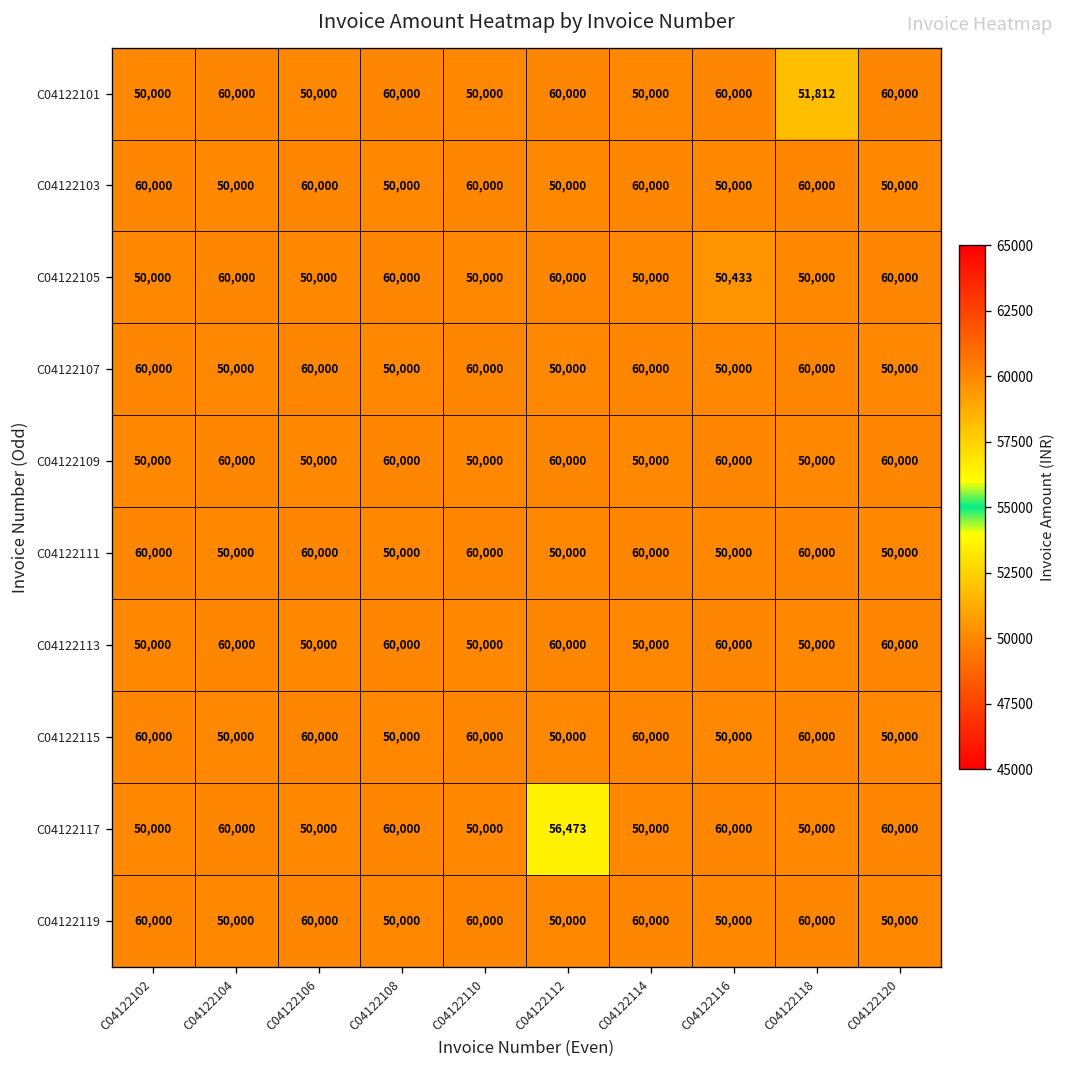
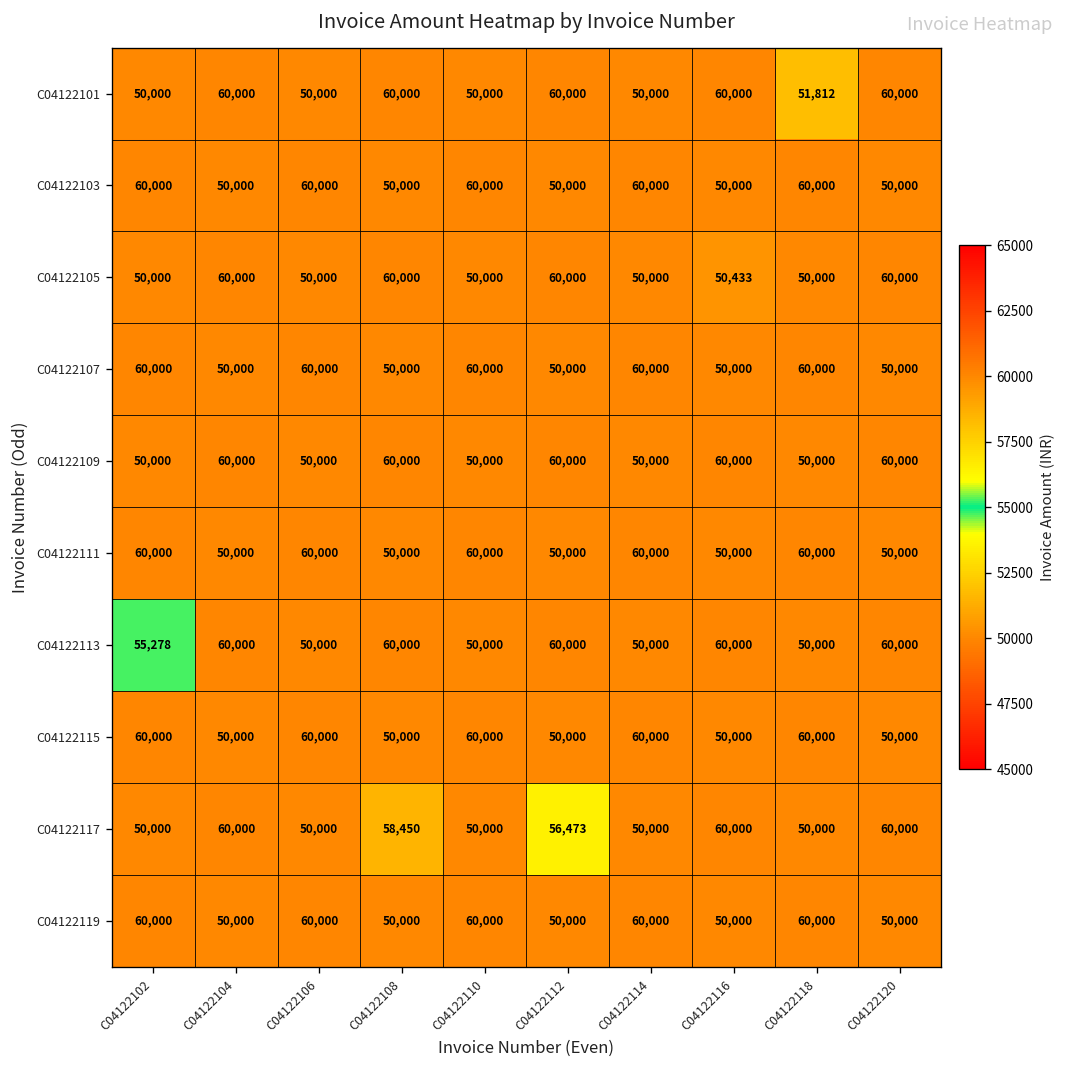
C04122113, C04122102: 50,000 -> 55,278
C04122117, C04122108: 60,000 -> 58,450
